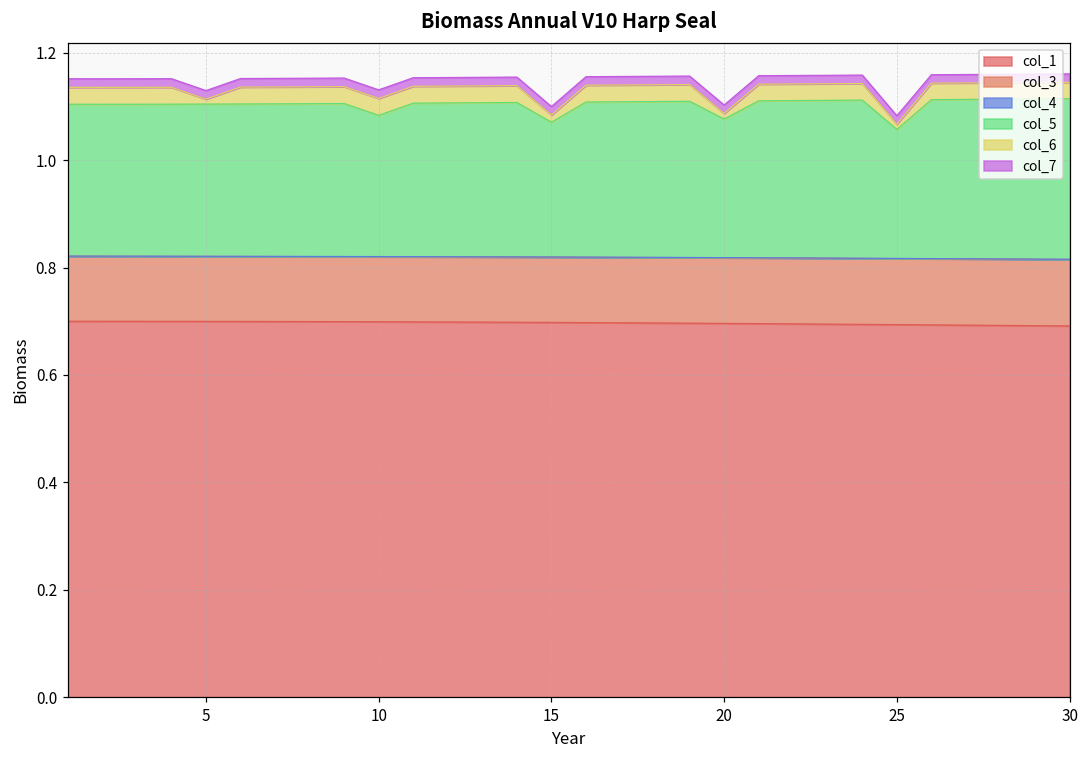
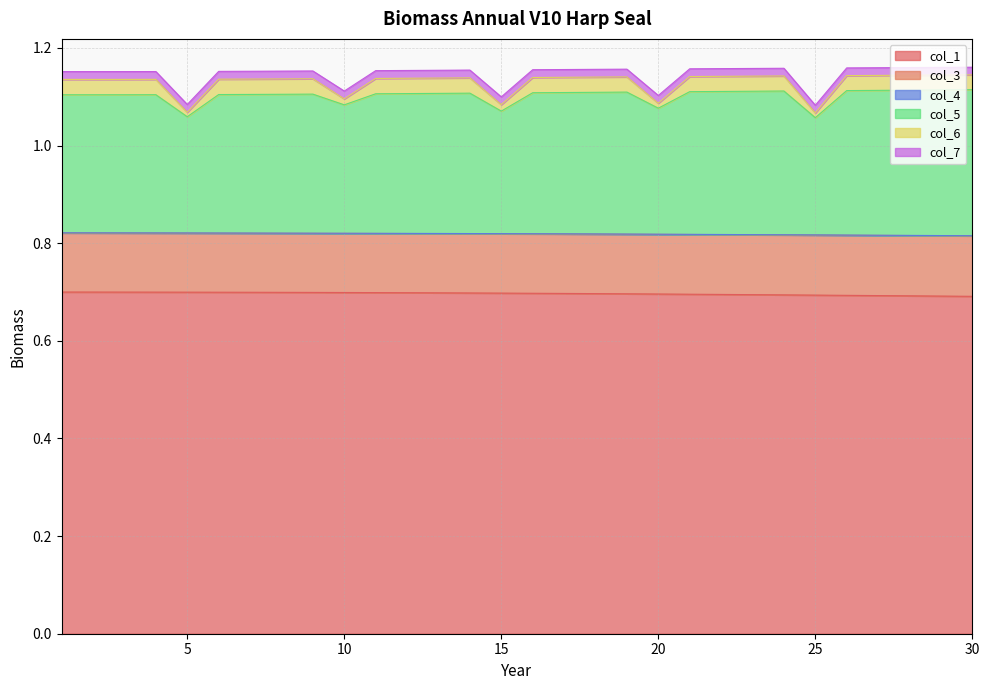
col_5, 5: 0.28 -> 0.24
col_6, 10: 0.03 -> 0.01
